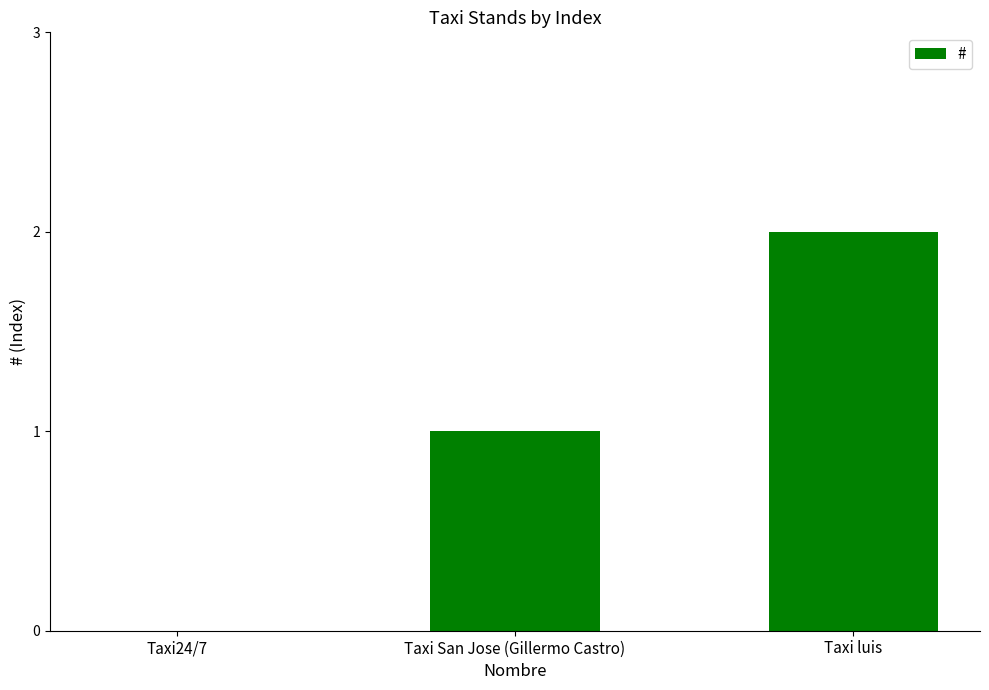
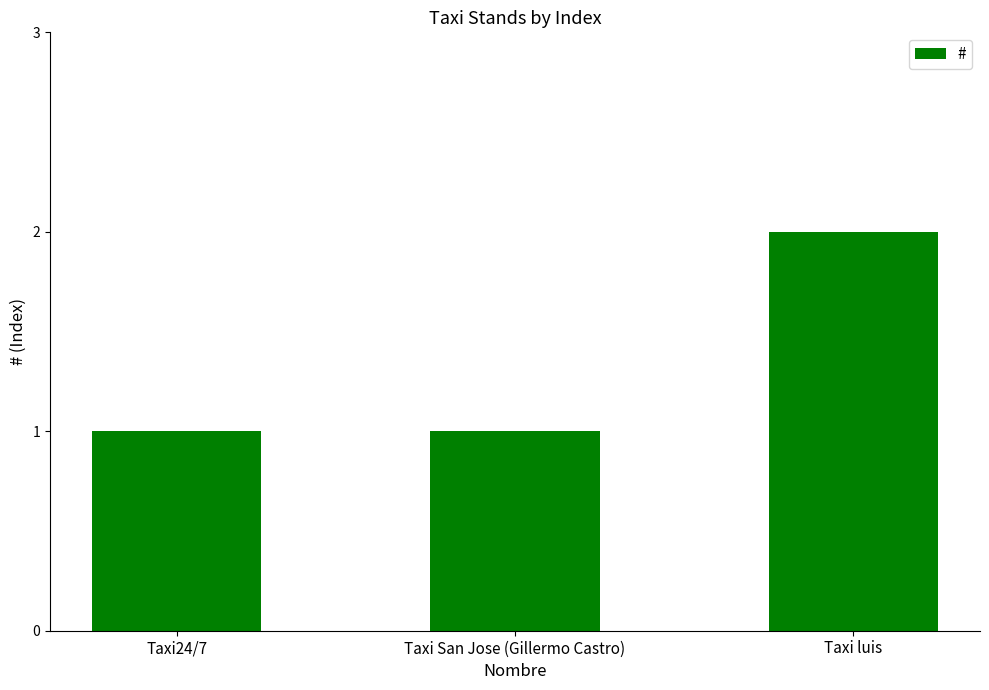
Taxi24/7: 0 -> 1
